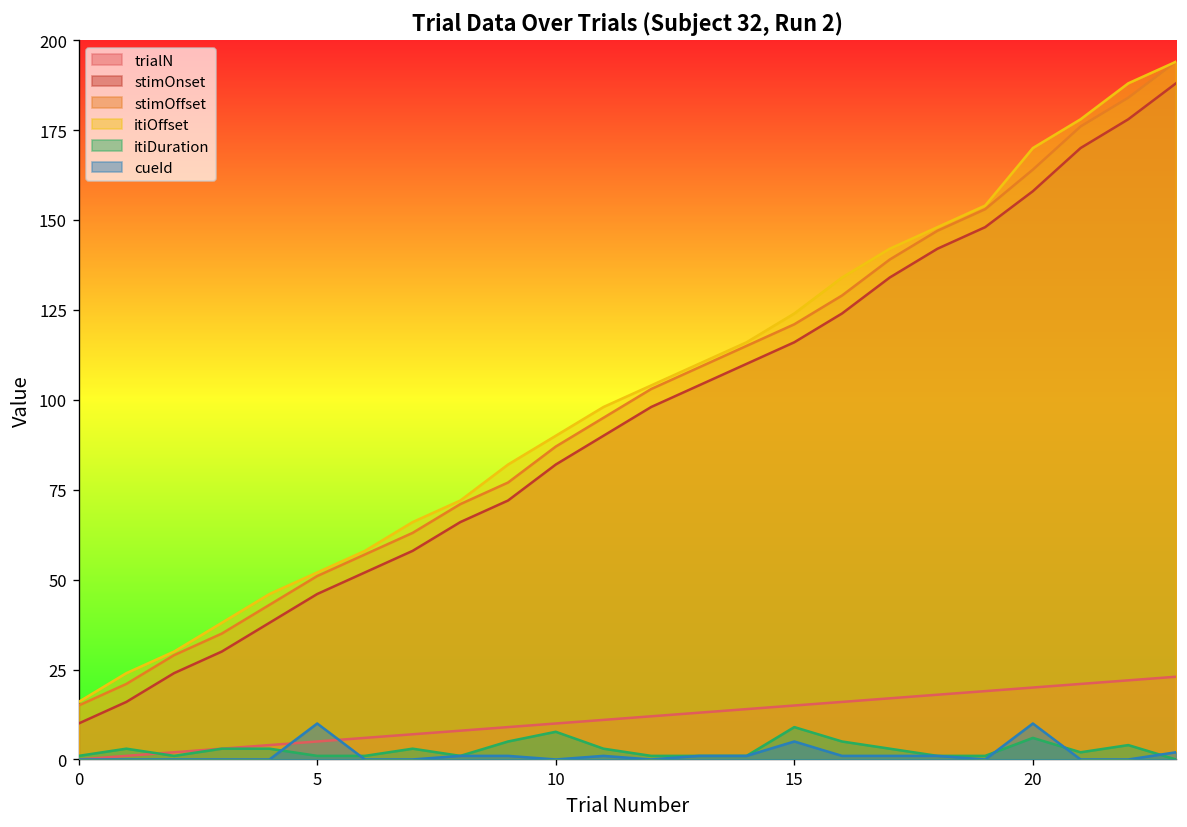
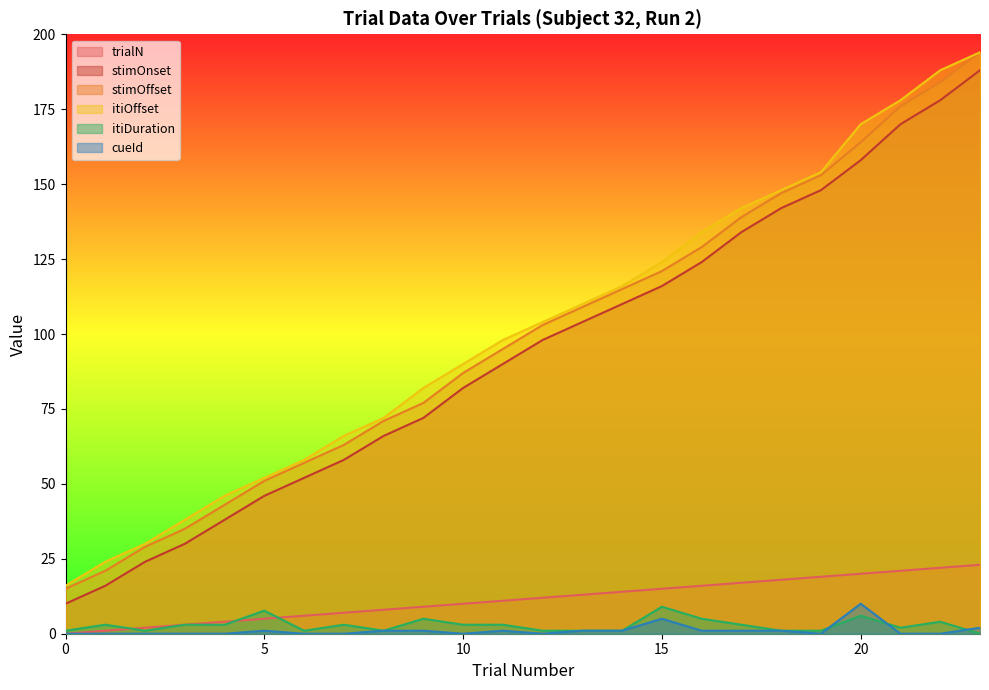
itiDuration, 5: 1 -> 8
cueId, 5: 10 -> 1
itiDuration, 10: 8 -> 3
